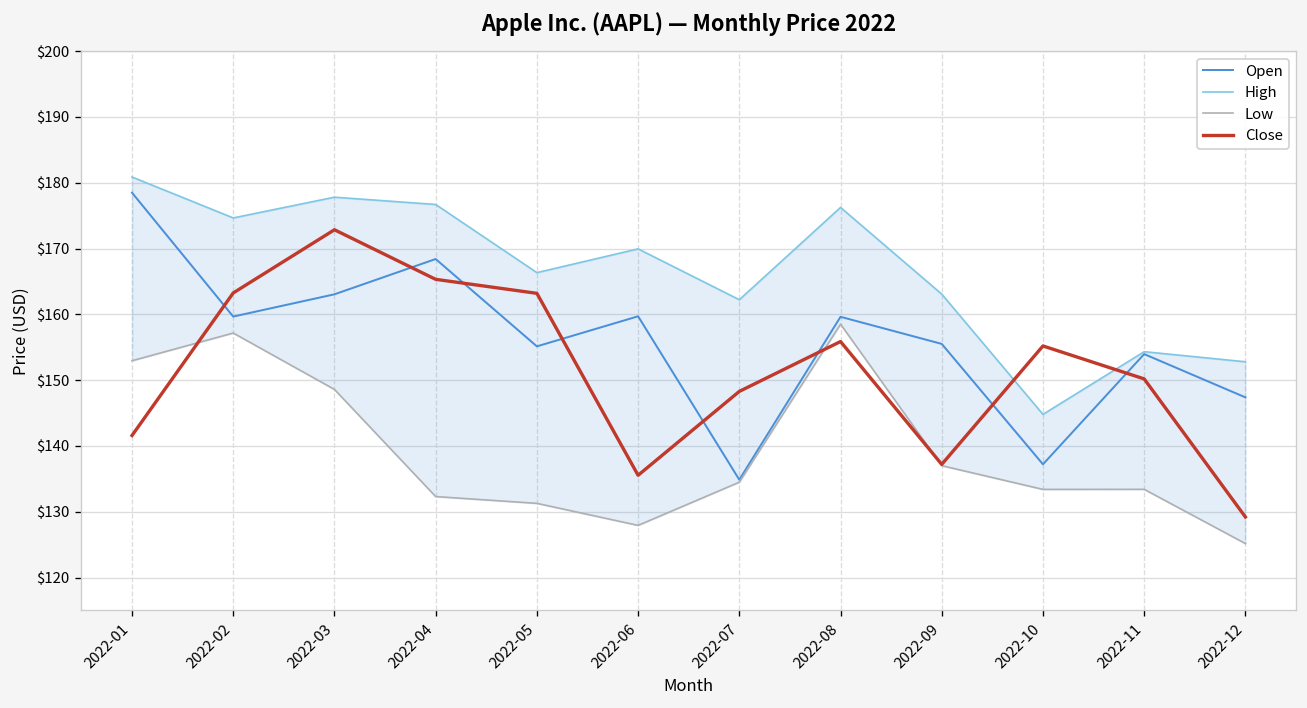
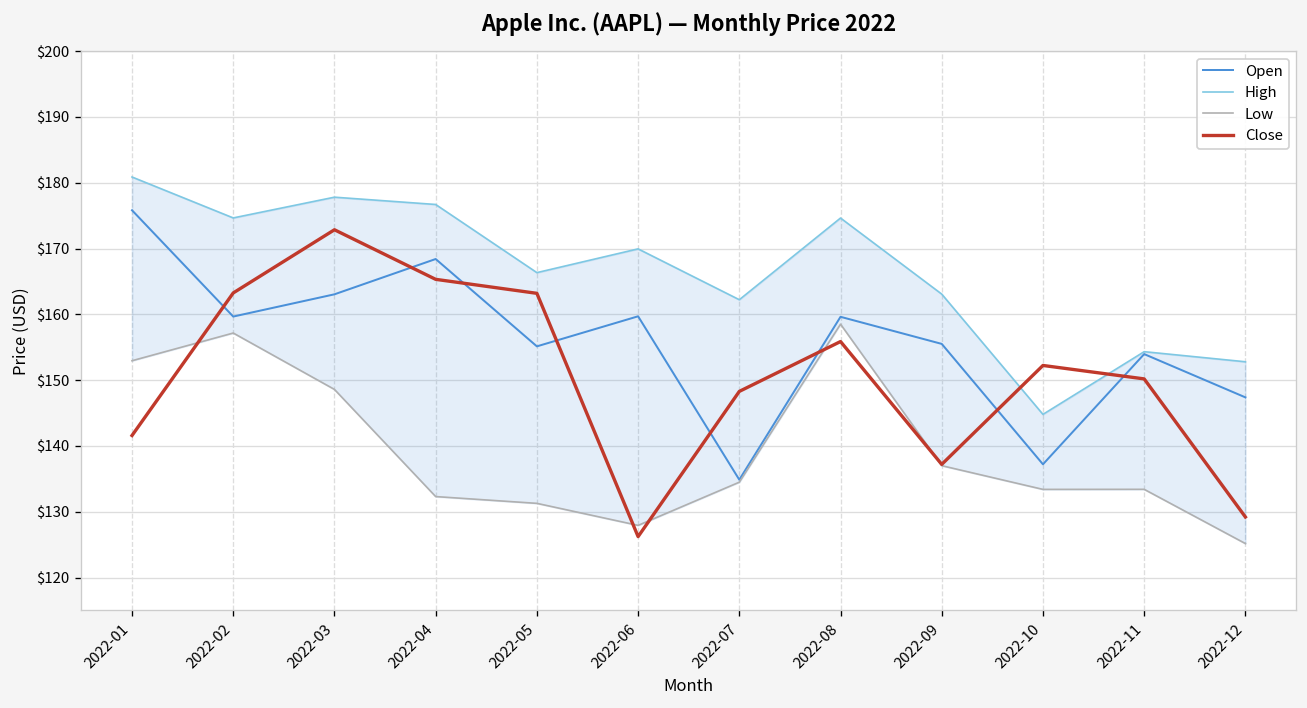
Open, 2022-01: $178 -> $176
Close, 2022-06: $136 -> $126
High, 2022-08: $176 -> $175
Close, 2022-10: $155 -> $152
